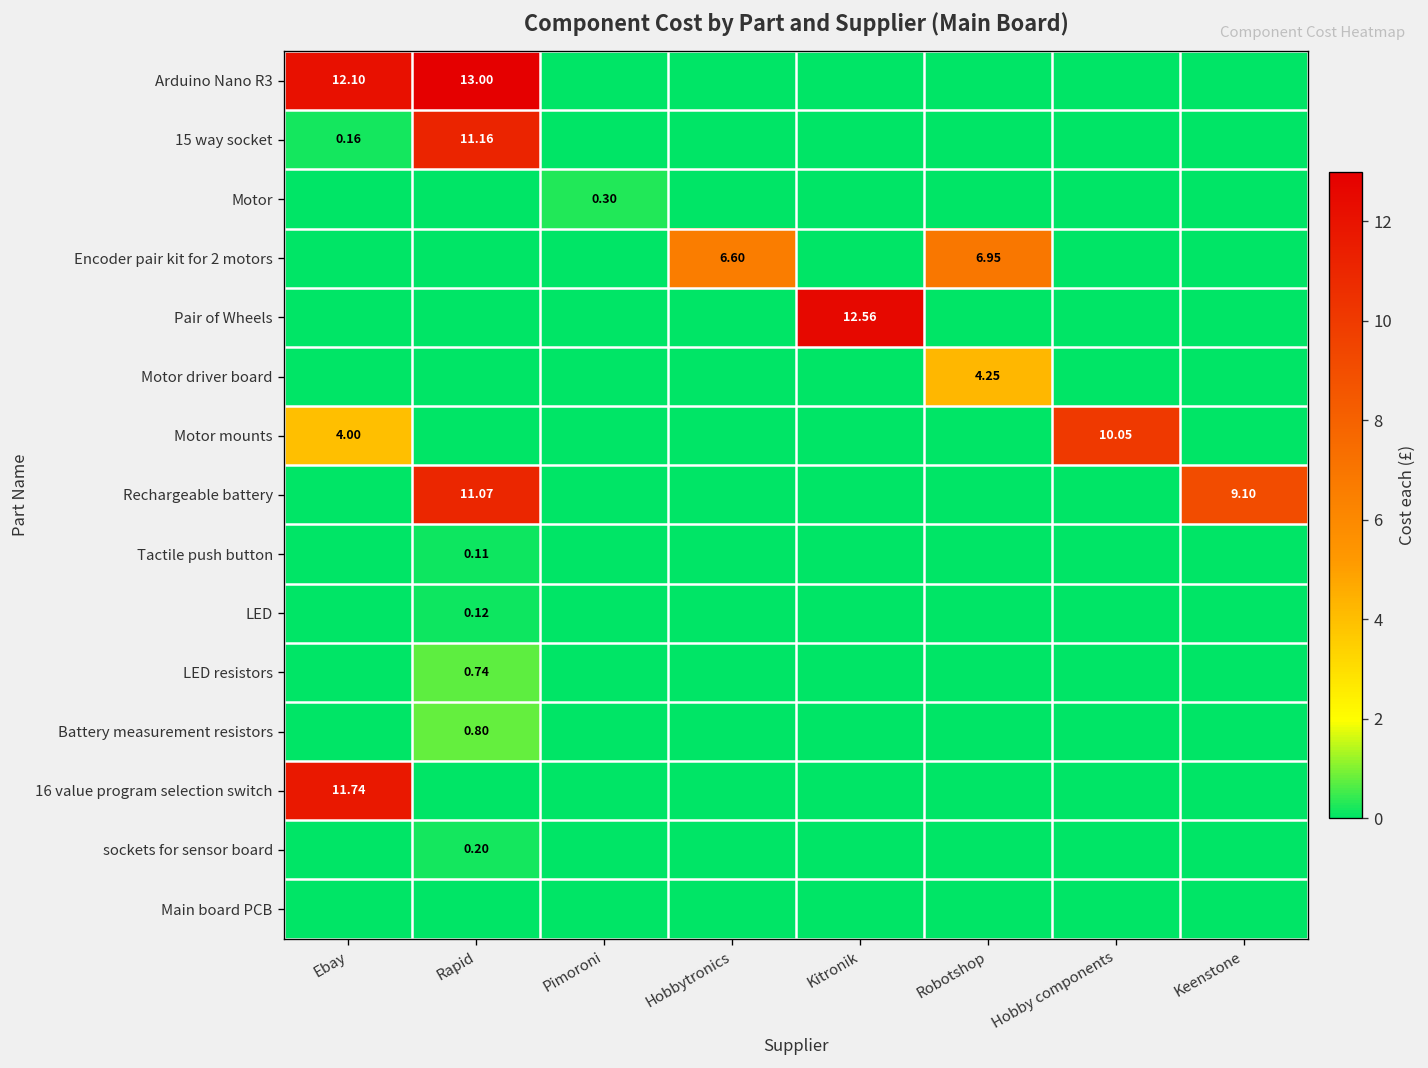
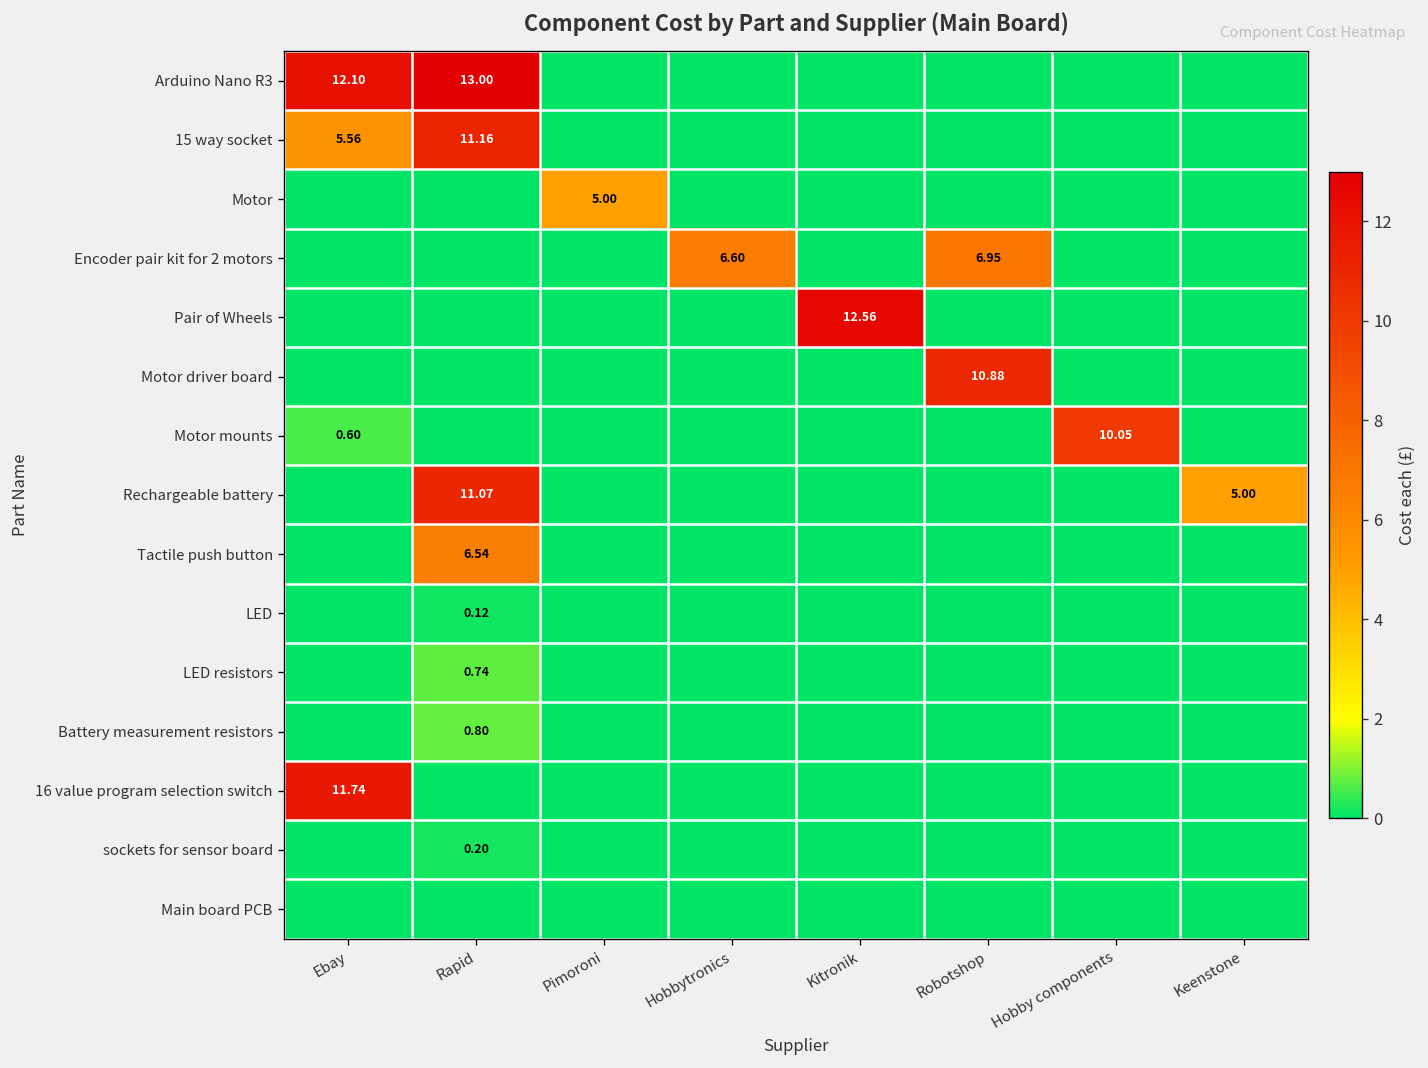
15 way socket, Ebay: 0.16 -> 5.56
Motor, Pimoroni: 0.30 -> 5.00
Motor driver board, Robotshop: 4.25 -> 10.88
Motor mounts, Ebay: 4.00 -> 0.60
Rechargeable battery, Keenstone: 9.10 -> 5.00
Tactile push button, Rapid: 0.11 -> 6.54
